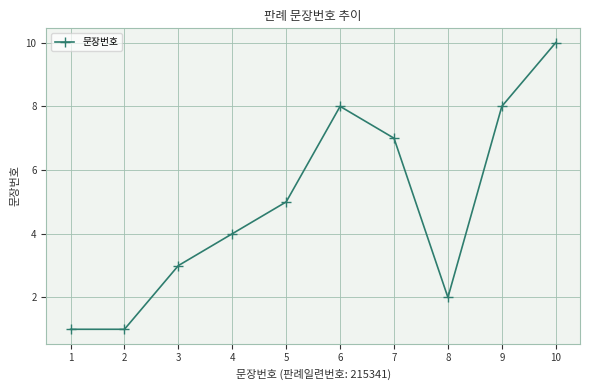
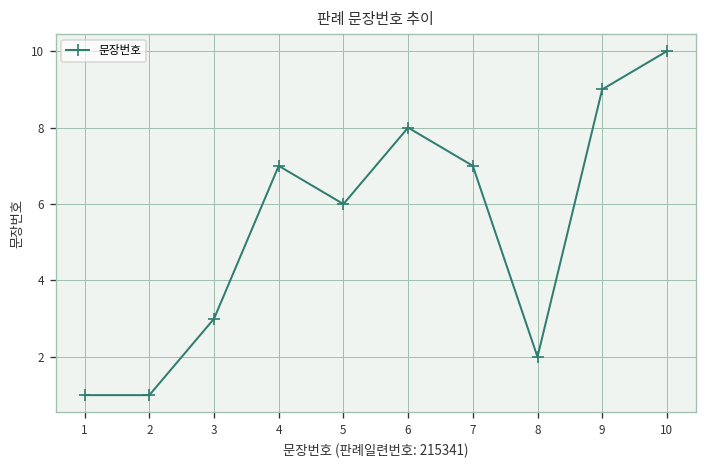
4: 4 -> 7
5: 5 -> 6
9: 8 -> 9
